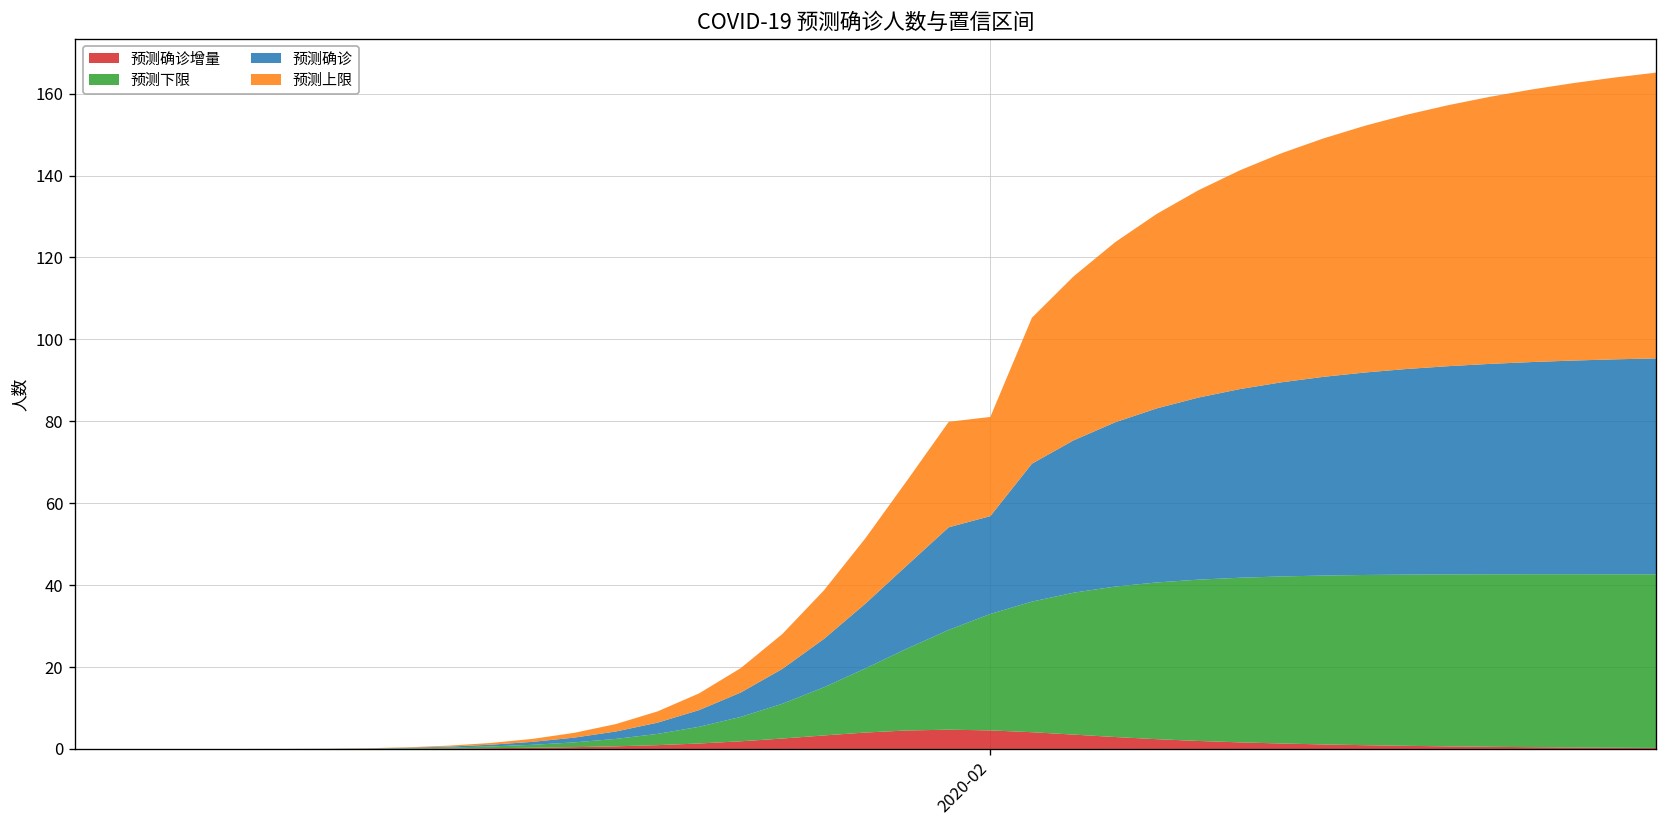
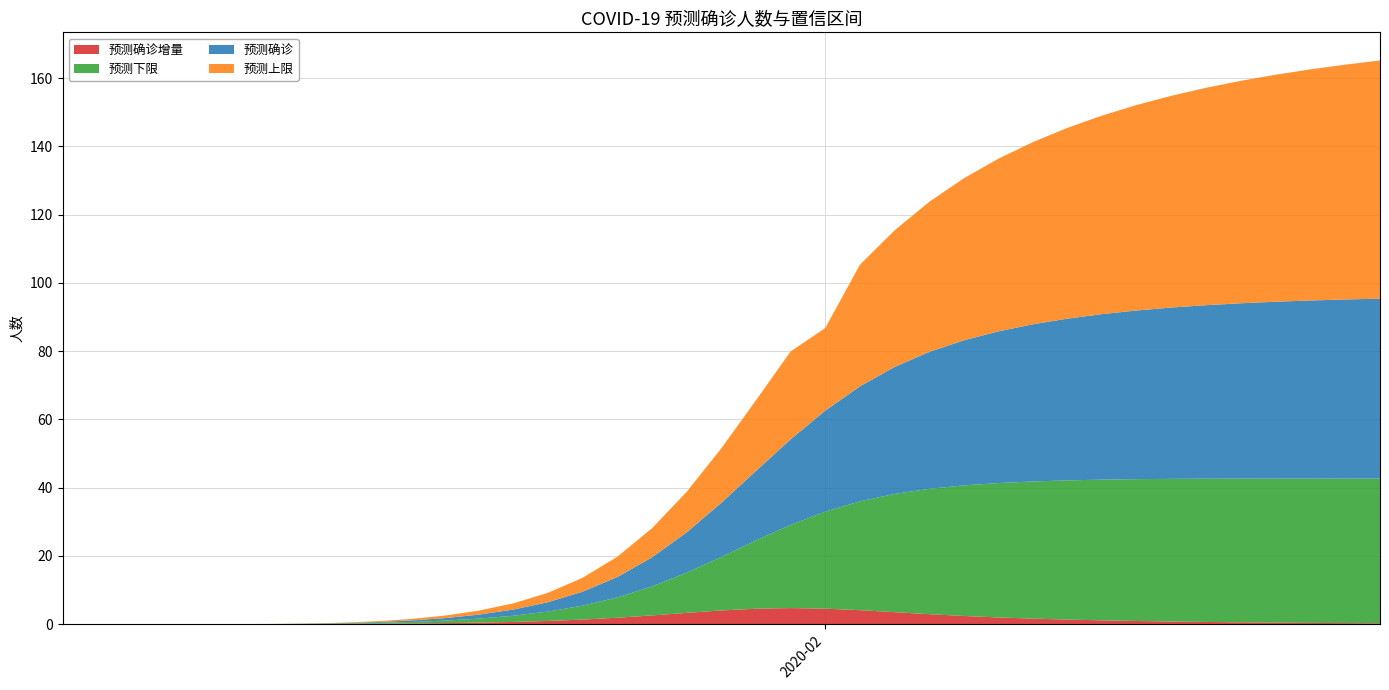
预测确诊, 2020-02: 24 -> 30
